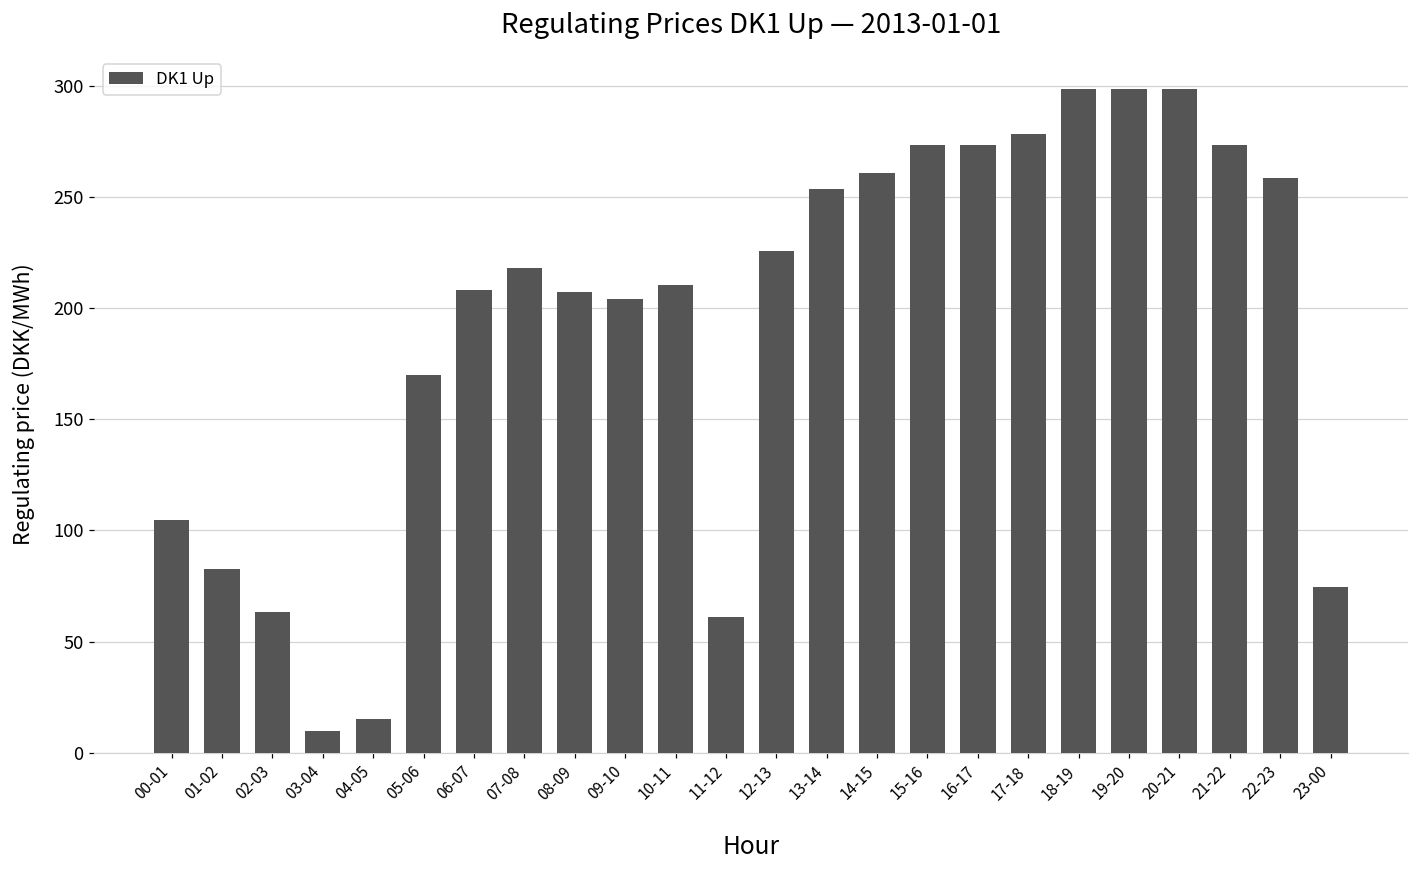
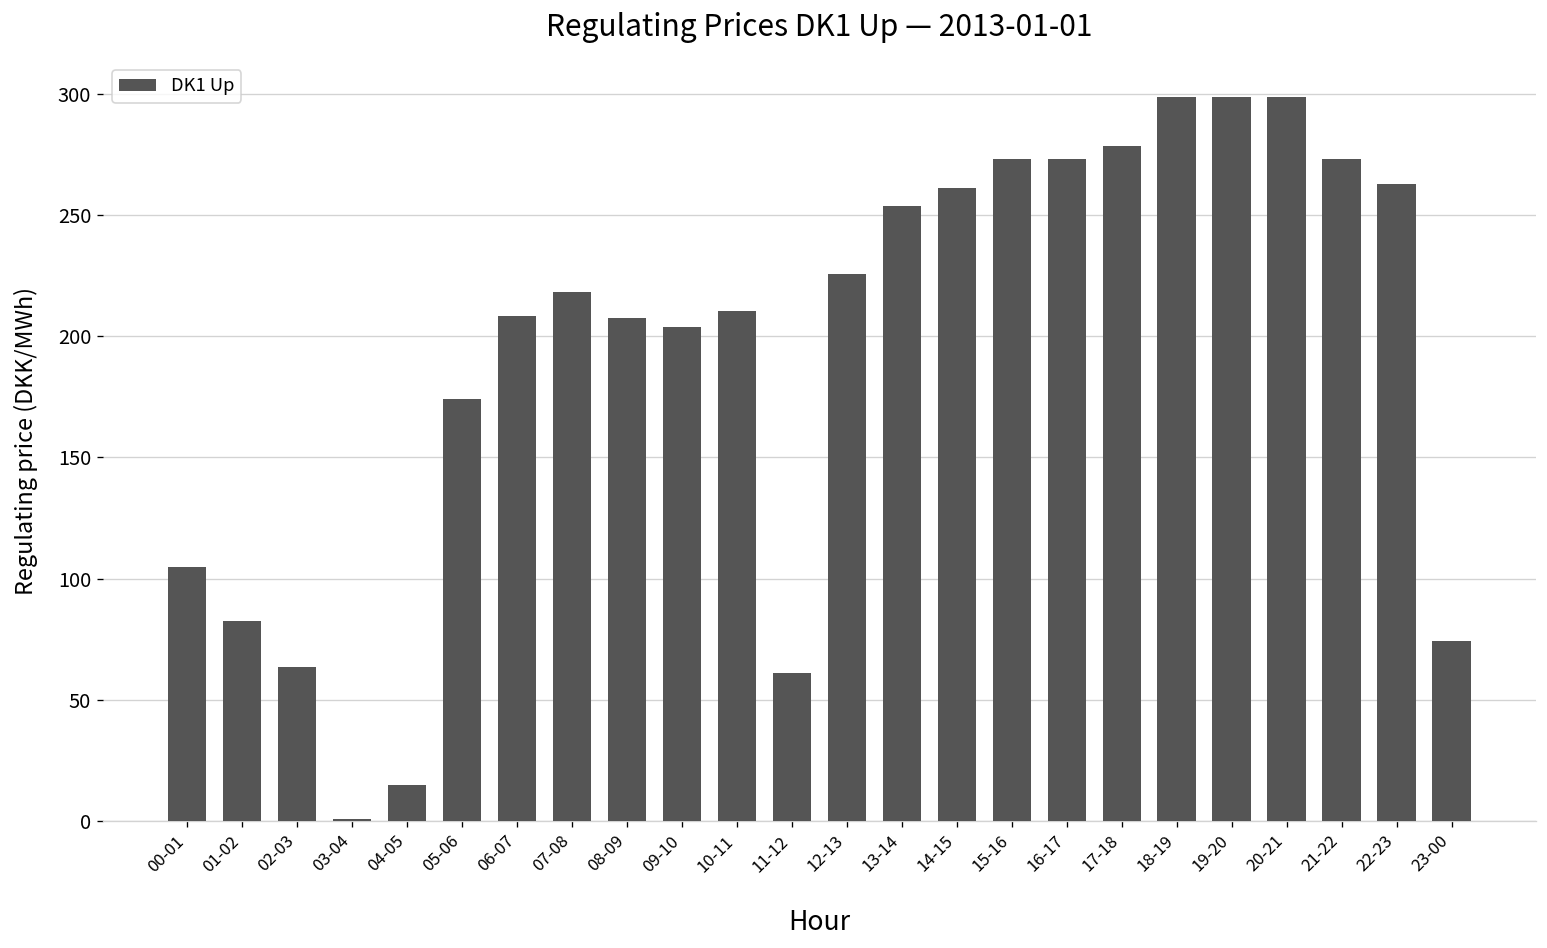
03-04: 10 -> 1
05-06: 170 -> 174
22-23: 258 -> 263
